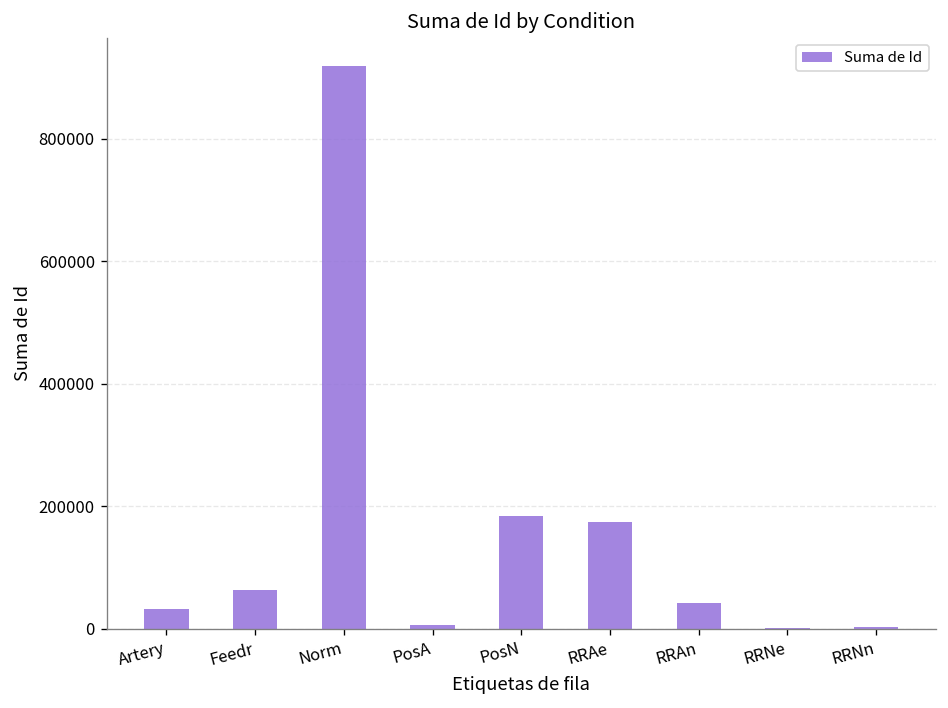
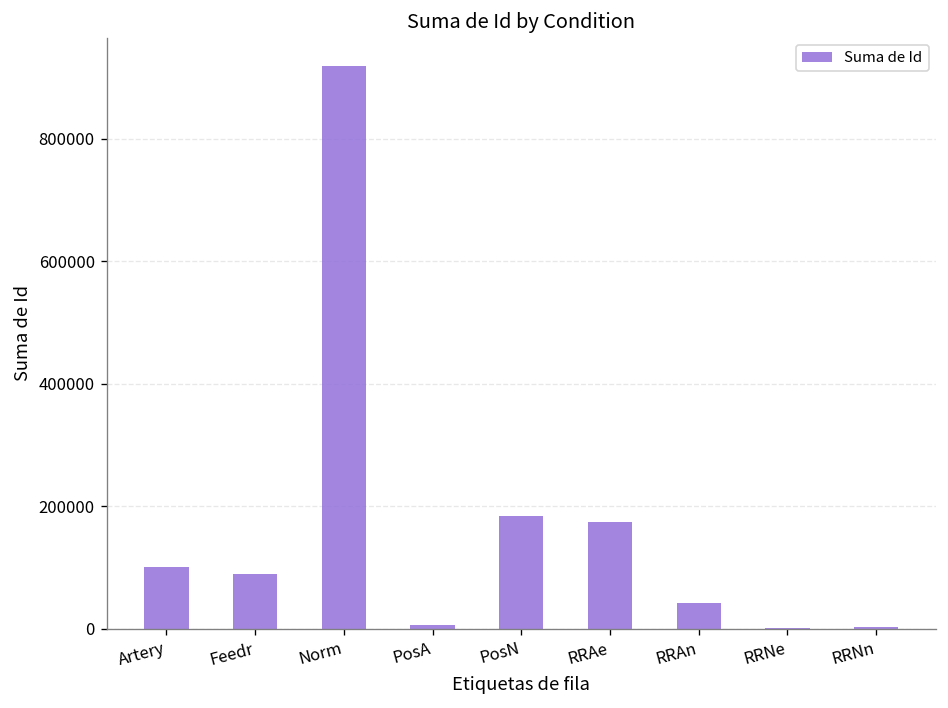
Artery: 30000 -> 100000
Feedr: 60000 -> 90000
